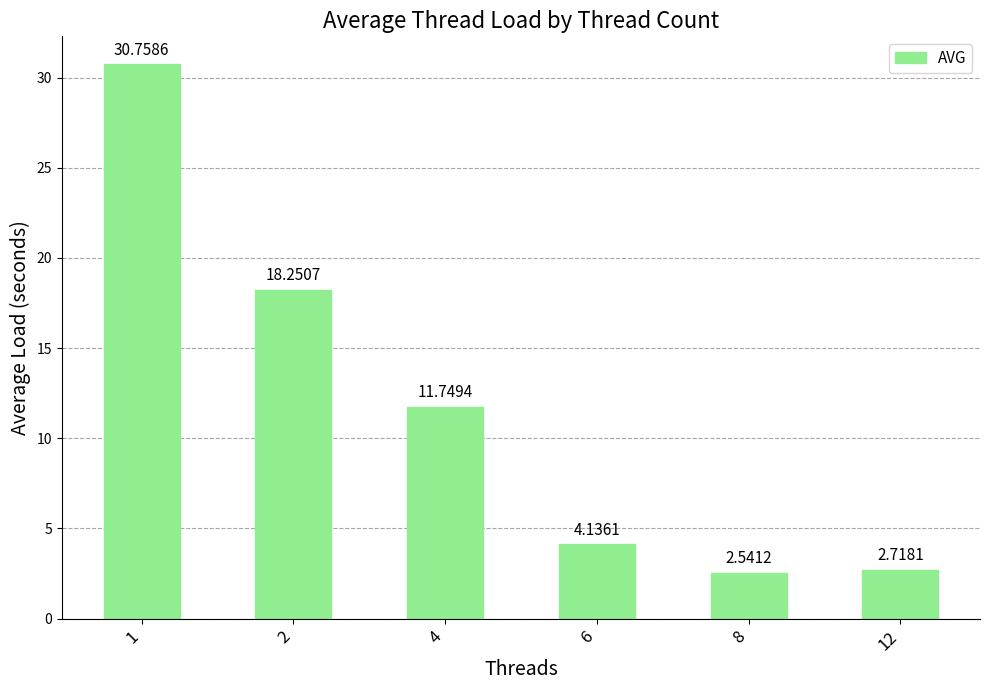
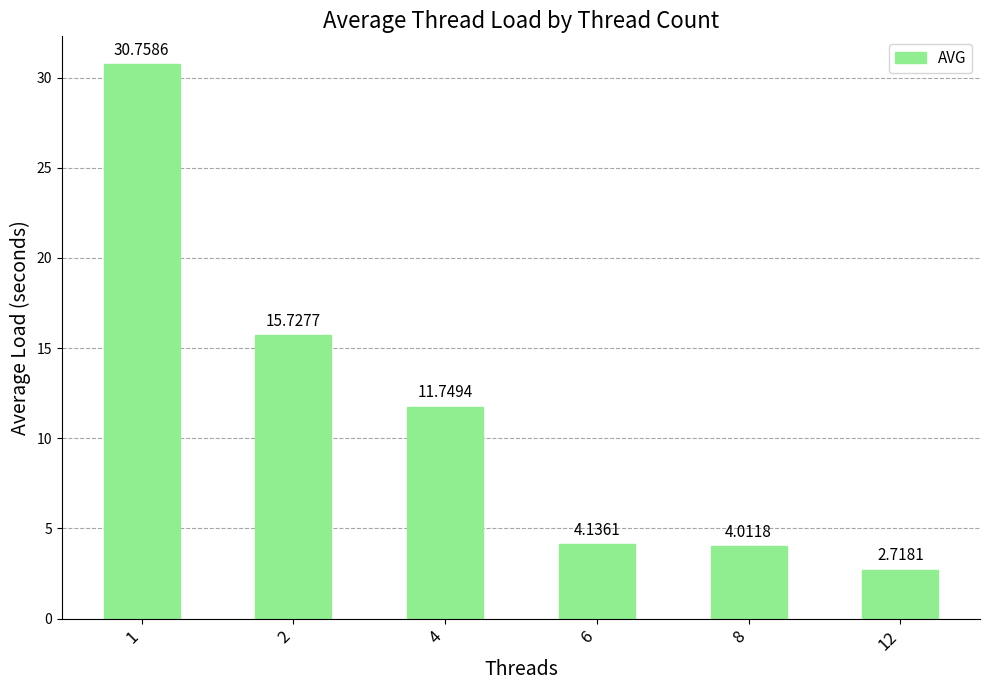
2: 18.2507 -> 15.7277
8: 2.5412 -> 4.0118
